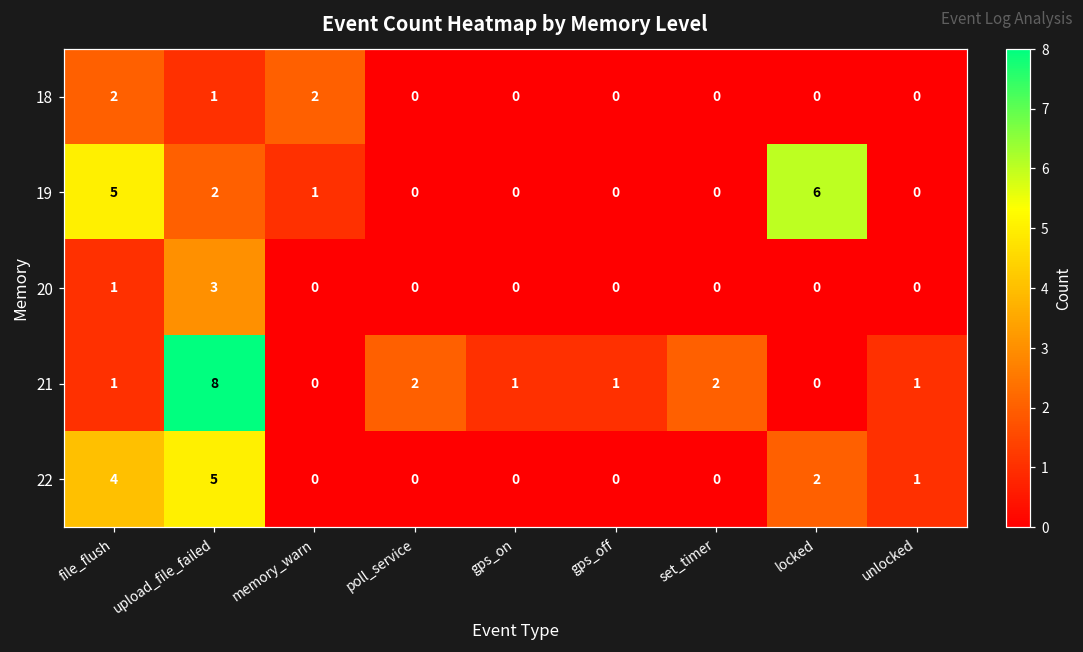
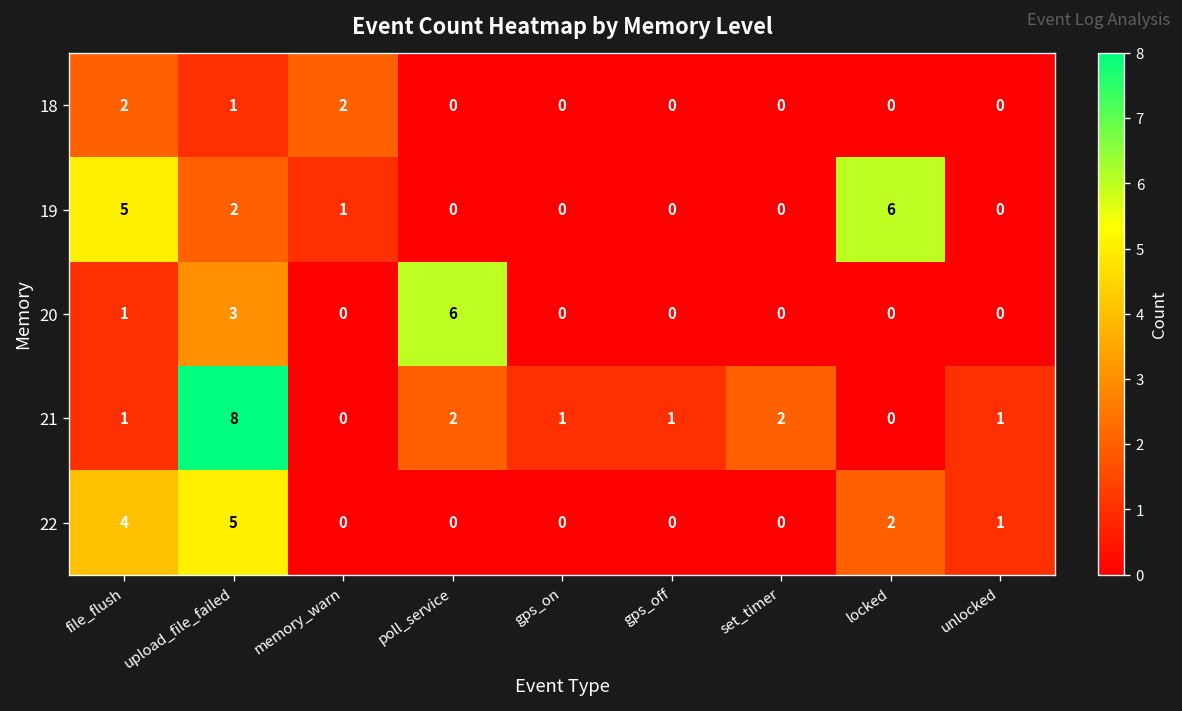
20, poll_service: 0 -> 6
